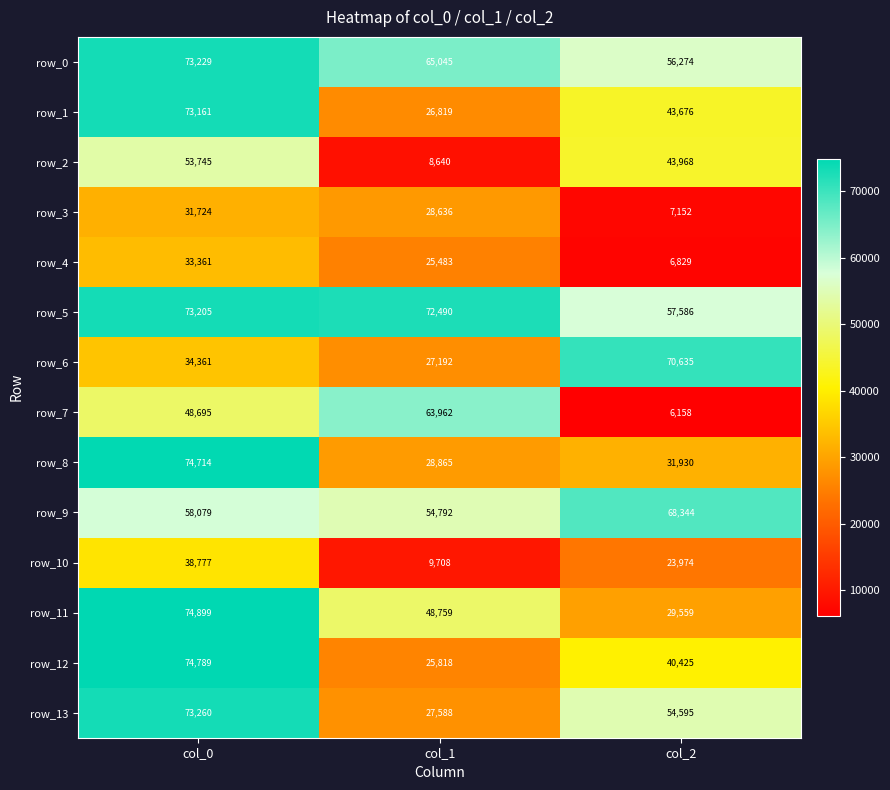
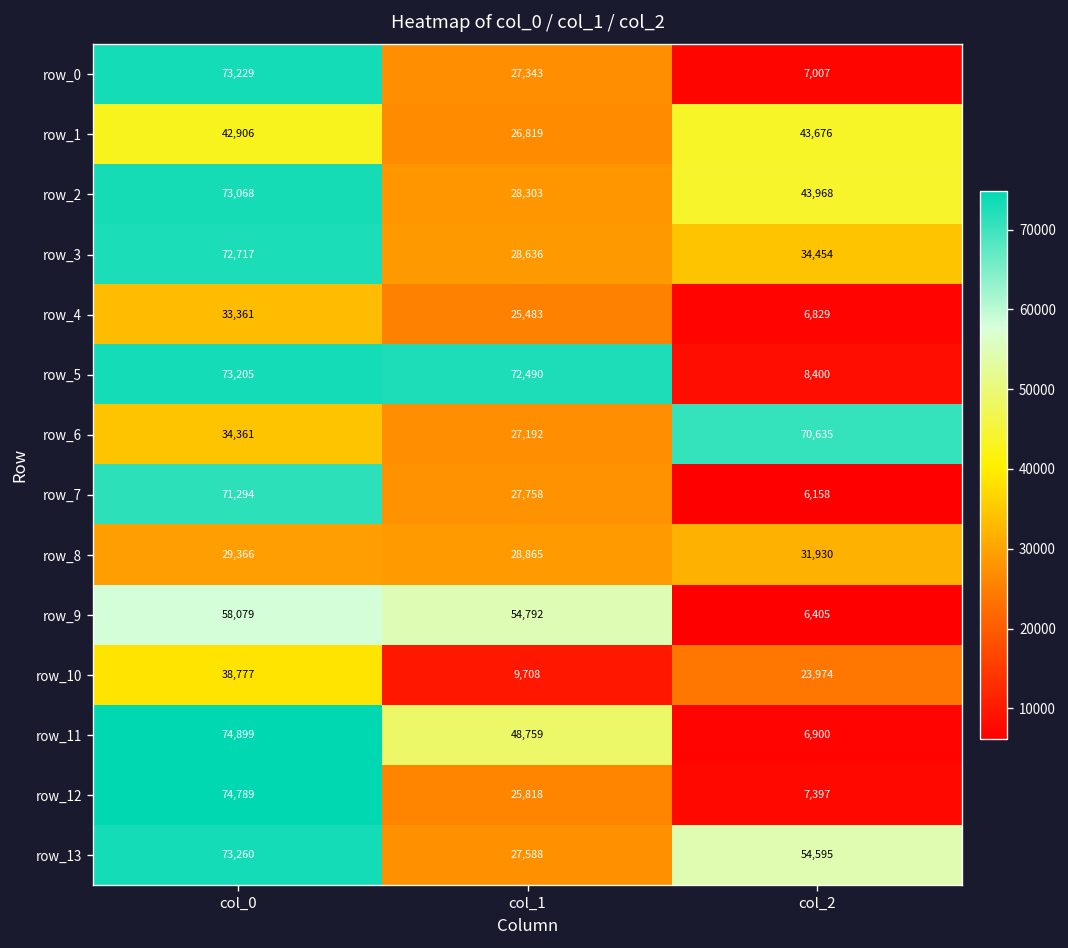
row_0, col_1: 65,045 -> 27,343
row_0, col_2: 56,274 -> 7,007
row_1, col_0: 73,161 -> 42,906
row_2, col_0: 53,745 -> 73,068
row_2, col_1: 8,640 -> 28,303
row_3, col_0: 31,724 -> 72,717
row_3, col_2: 7,152 -> 34,454
row_5, col_2: 57,586 -> 8,400
row_7, col_0: 48,695 -> 71,294
row_7, col_1: 63,962 -> 27,758
row_8, col_0: 74,714 -> 29,366
row_9, col_2: 68,344 -> 6,405
row_11, col_2: 29,559 -> 6,900
row_12, col_2: 40,425 -> 7,397
